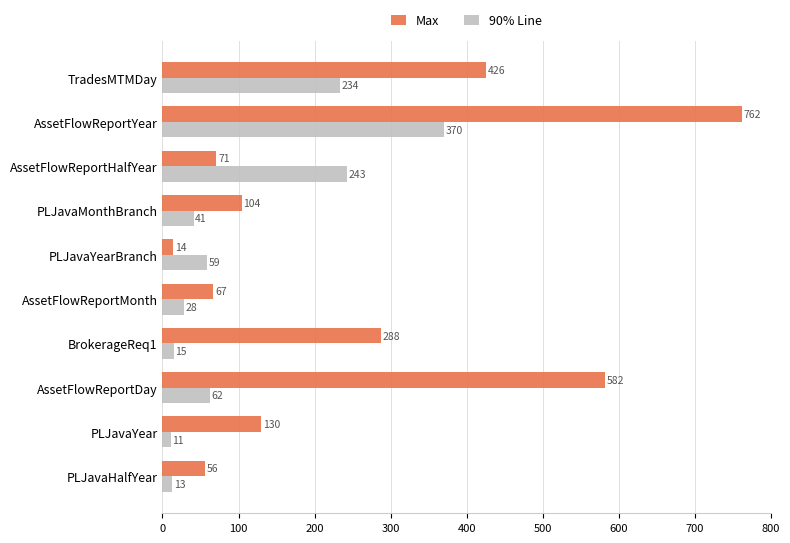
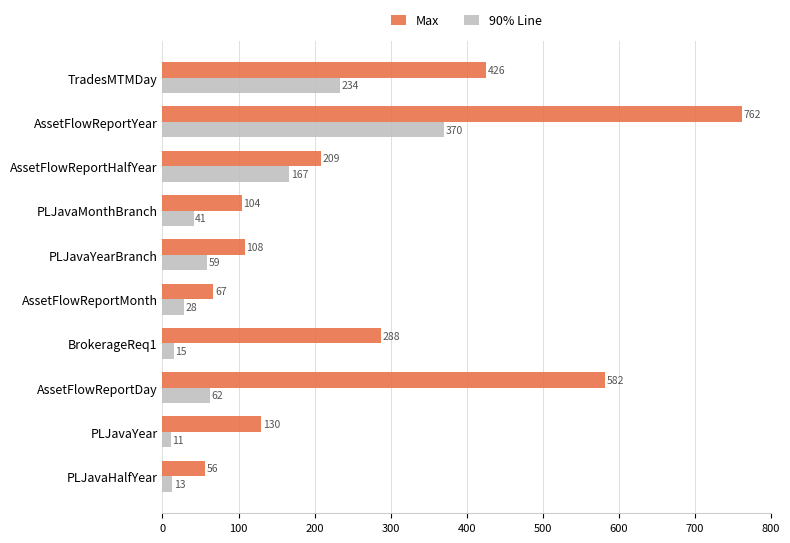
Max, AssetFlowReportHalfYear: 71 -> 209
90% Line, AssetFlowReportHalfYear: 243 -> 167
Max, PLJavaYearBranch: 14 -> 108
